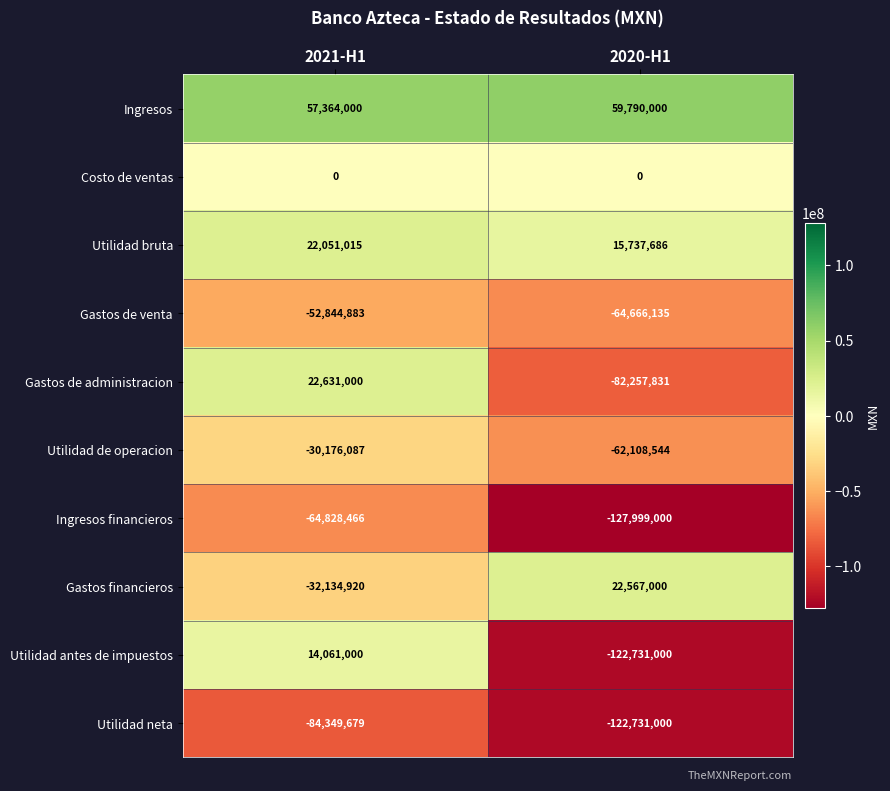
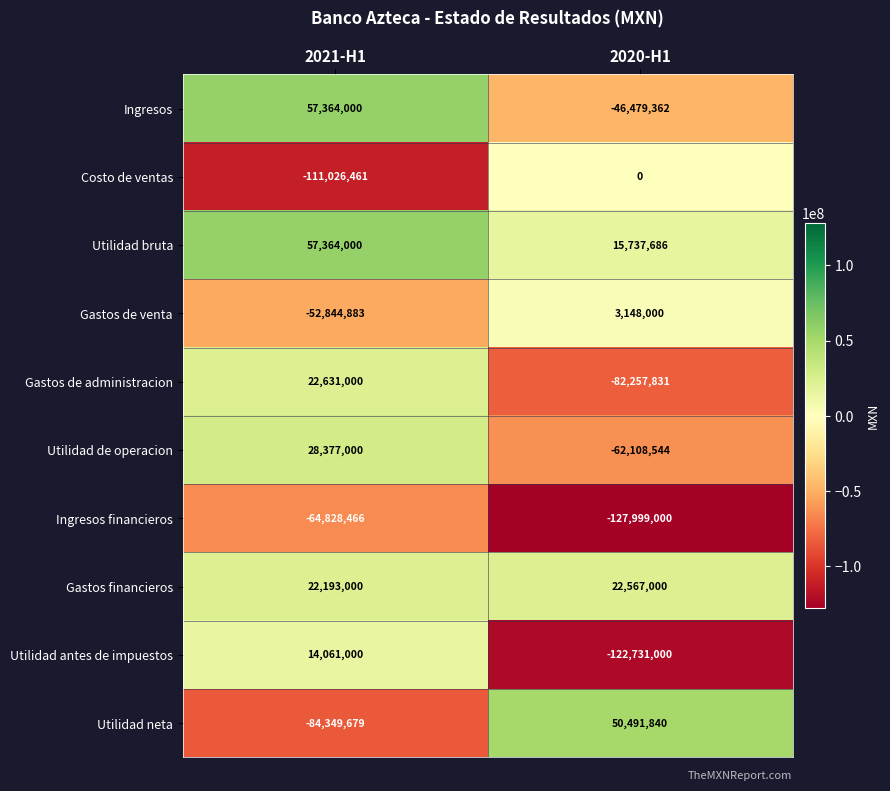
Ingresos, 2020-H1: 59,790,000 -> -46,479,362
Costo de ventas, 2021-H1: 0 -> -111,026,461
Utilidad bruta, 2021-H1: 22,051,015 -> 57,364,000
Gastos de venta, 2020-H1: -64,666,135 -> 3,148,000
Utilidad de operacion, 2021-H1: -30,176,087 -> 28,377,000
Gastos financieros, 2021-H1: -32,134,920 -> 22,193,000
Utilidad neta, 2020-H1: -122,731,000 -> 50,491,840
